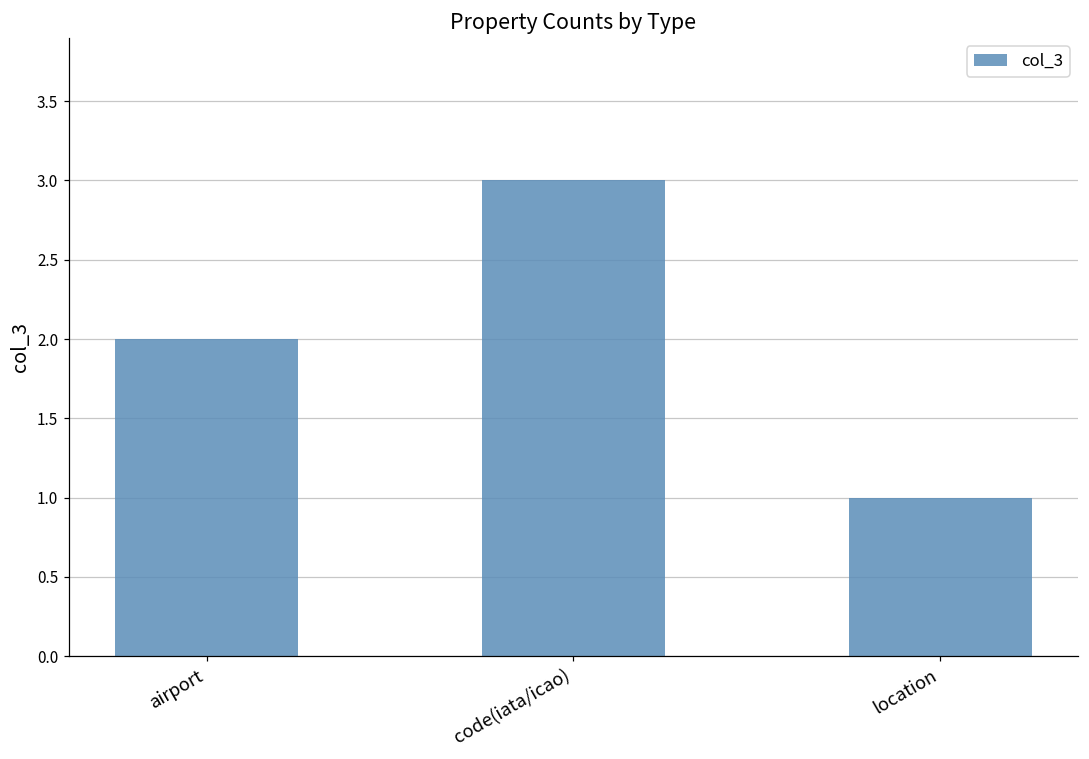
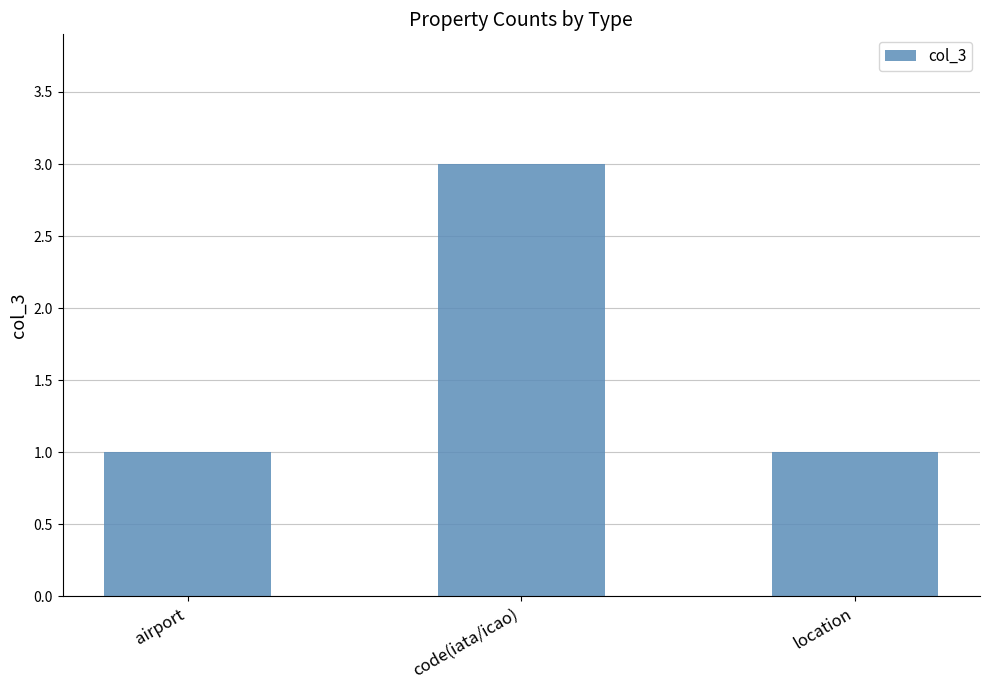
airport: 2 -> 1
